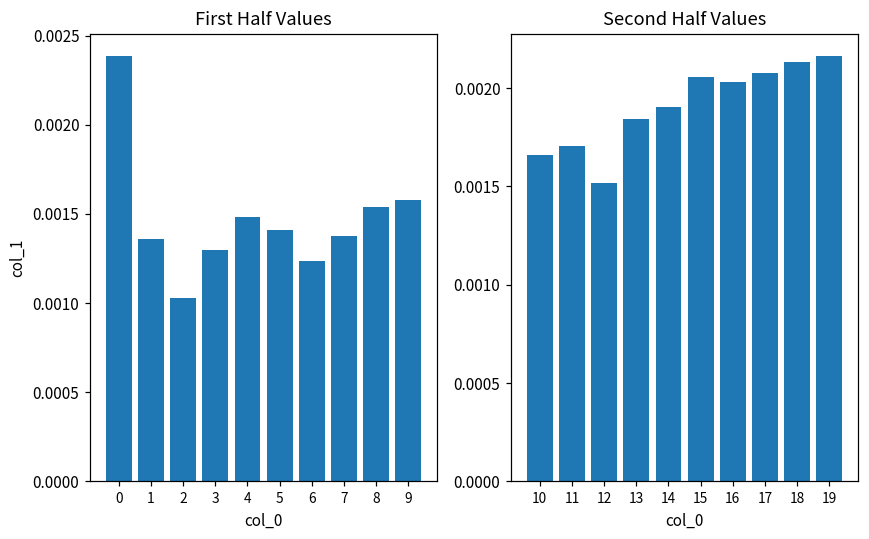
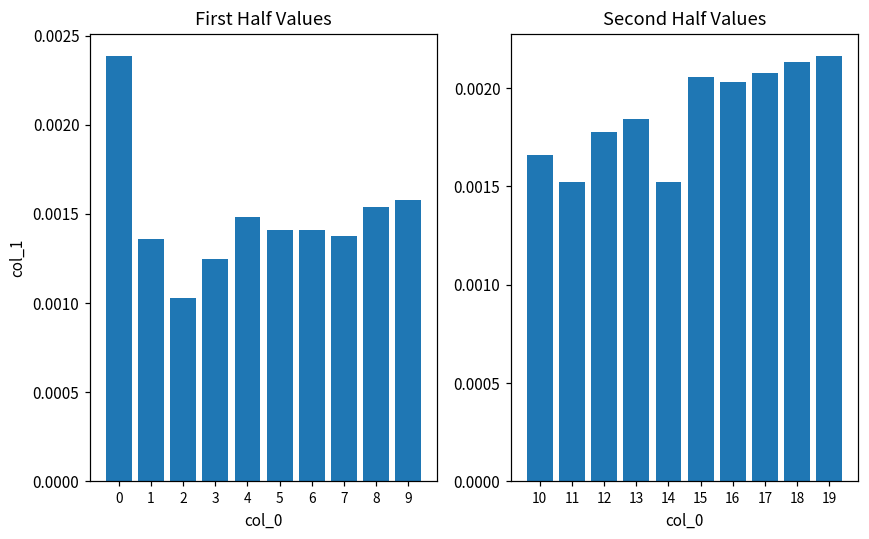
First Half Values, 3: 0.00130 -> 0.00125
First Half Values, 6: 0.00124 -> 0.00141
Second Half Values, 11: 0.00171 -> 0.00152
Second Half Values, 12: 0.00152 -> 0.00177
Second Half Values, 14: 0.00190 -> 0.00152
